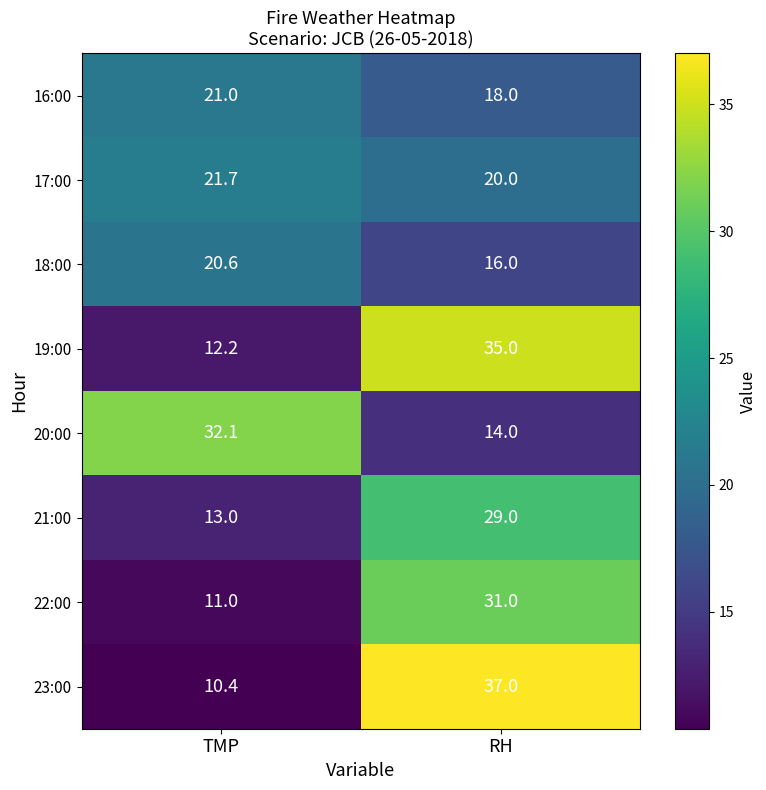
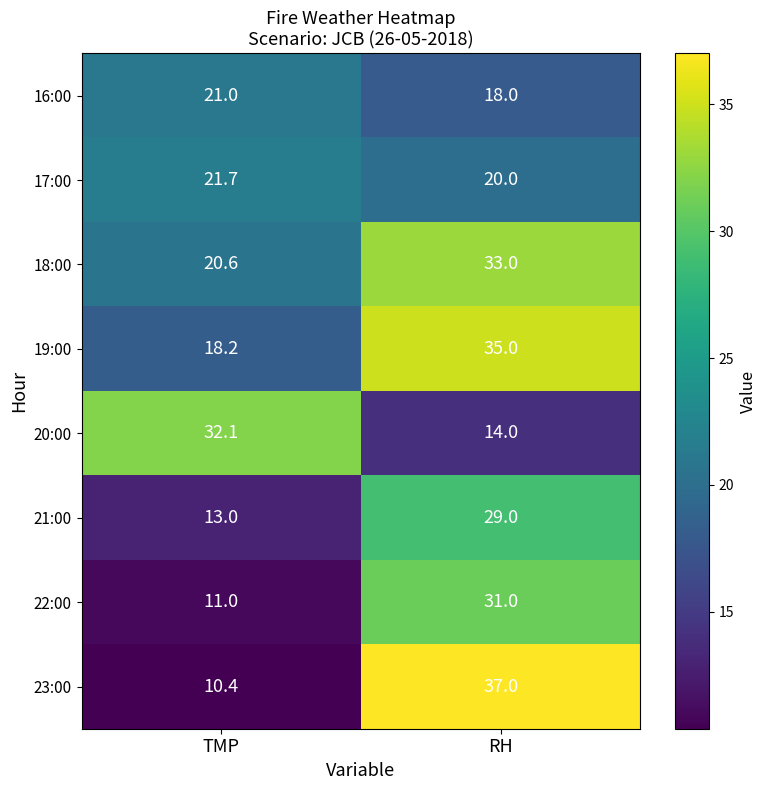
18:00, RH: 16.0 -> 33.0
19:00, TMP: 12.2 -> 18.2
